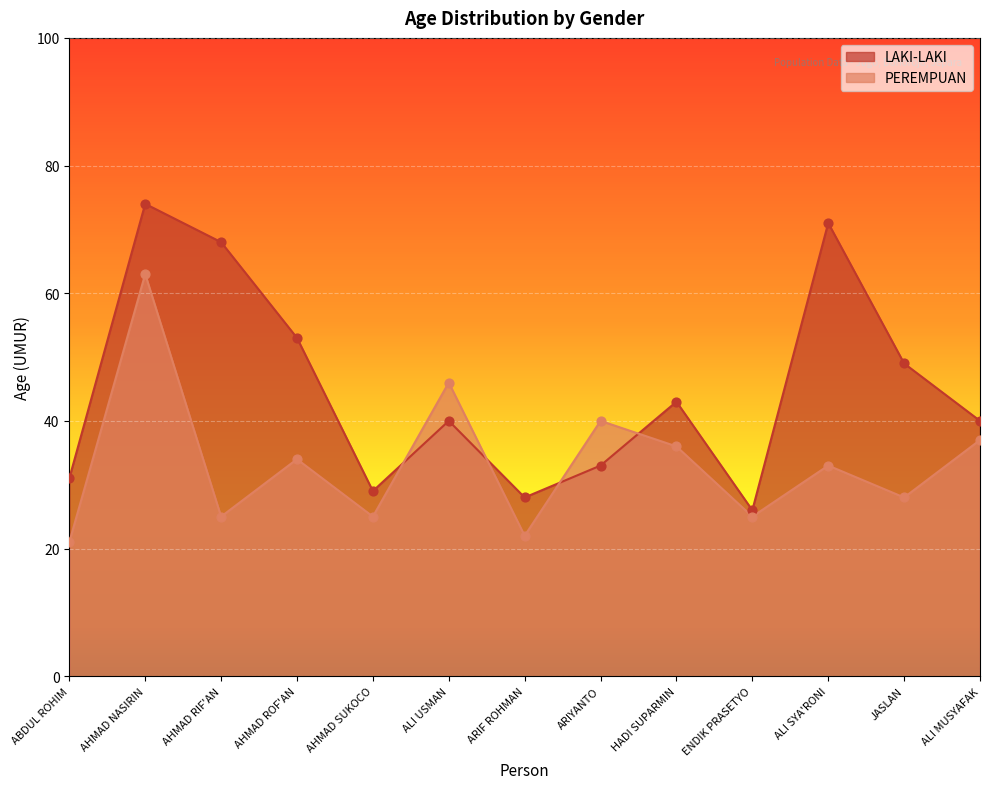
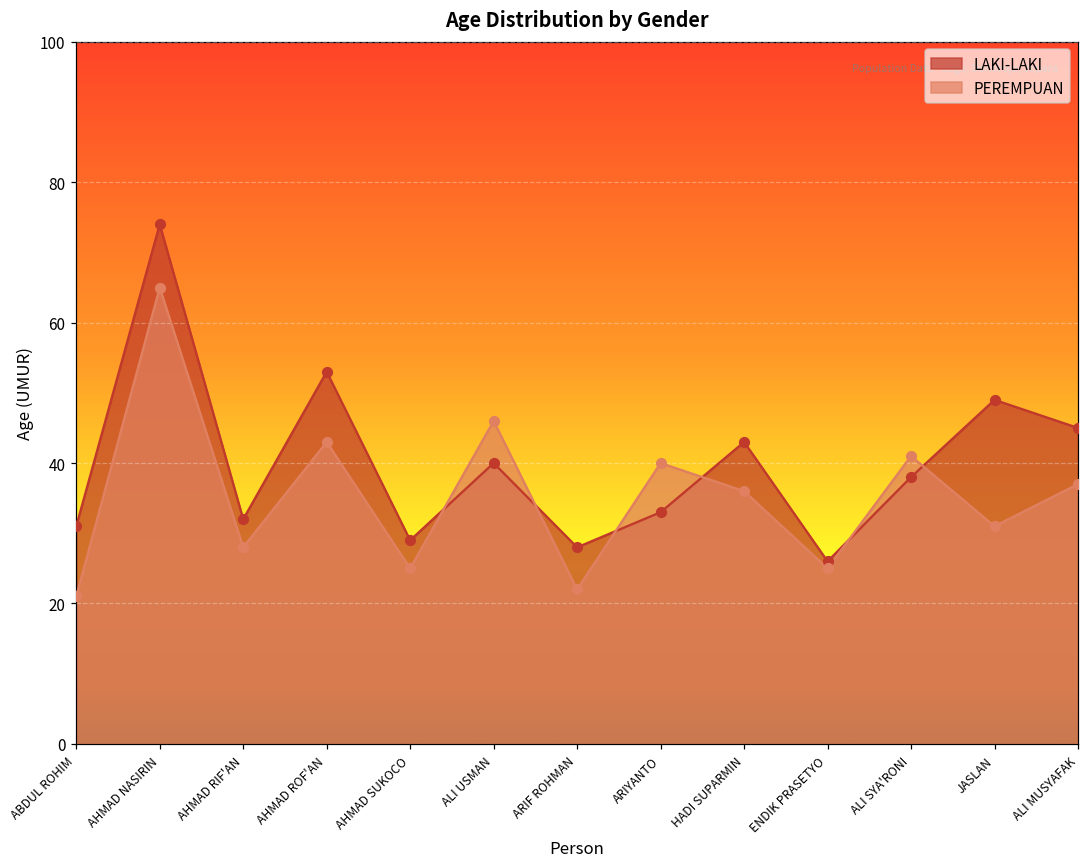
PEREMPUAN, AHMAD NASIRIN: 63 -> 65
LAKI-LAKI, AHMAD RIF'AN: 68 -> 32
PEREMPUAN, AHMAD RIF'AN: 25 -> 28
PEREMPUAN, AHMAD ROF'AN: 34 -> 43
LAKI-LAKI, ALI SYA'RONI: 71 -> 38
PEREMPUAN, ALI SYA'RONI: 33 -> 41
PEREMPUAN, JASLAN: 28 -> 31
LAKI-LAKI, ALI MUSYAFAK: 40 -> 45
